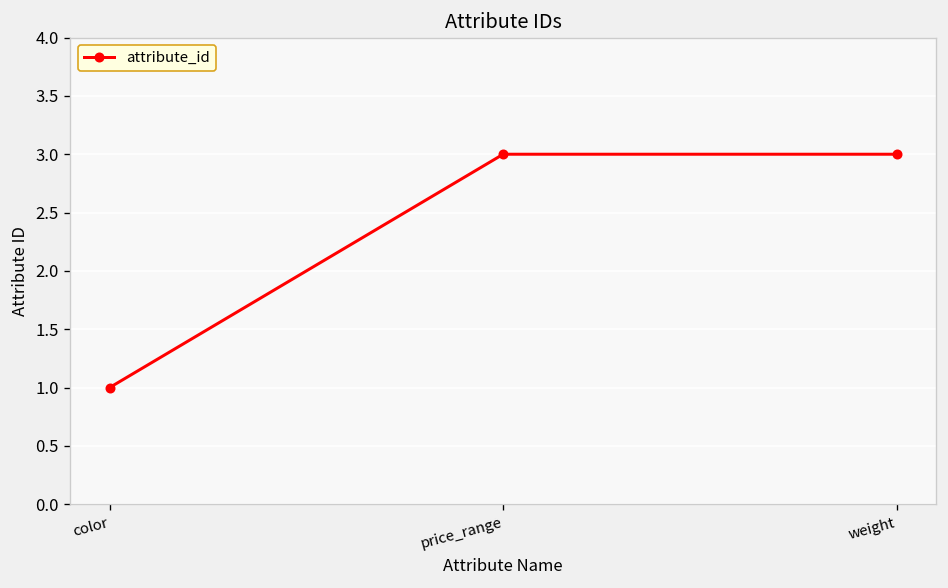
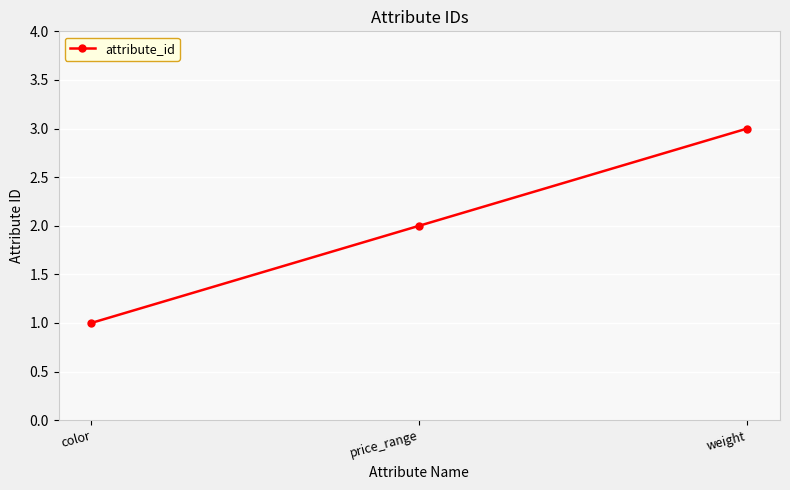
price_range: 3 -> 2
